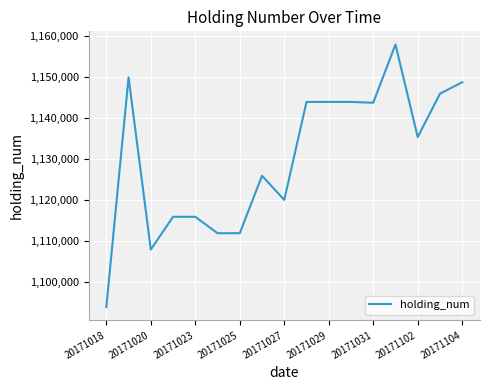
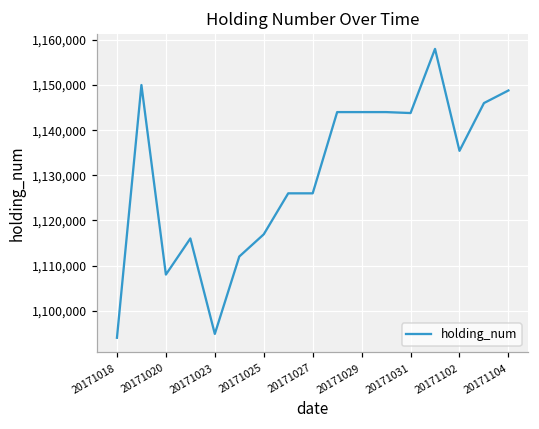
20171023: 1,116,000 -> 1,095,000
20171025: 1,112,000 -> 1,117,000
20171027: 1,120,000 -> 1,126,000
